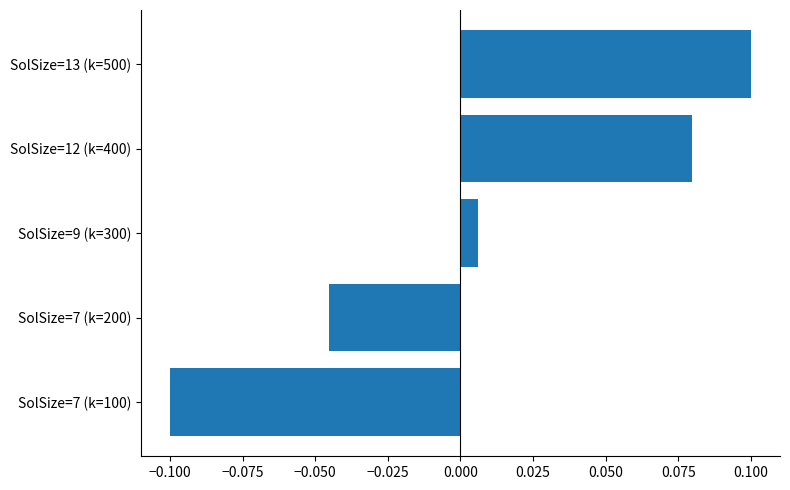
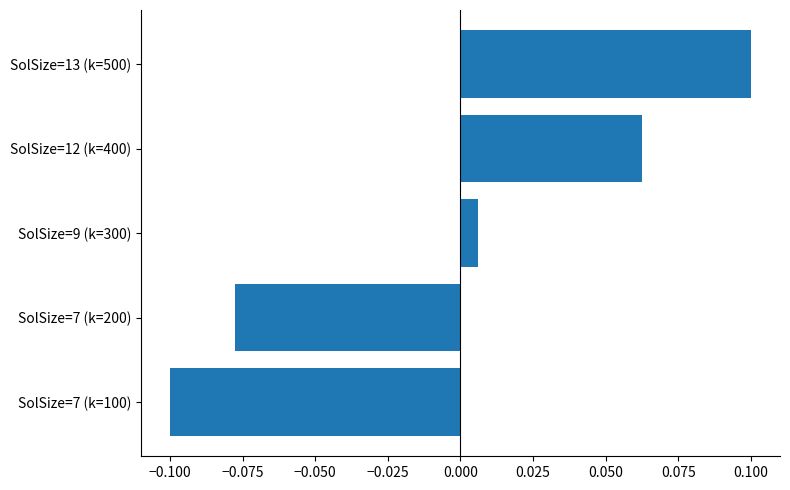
SolSize=12 (k=400): 0.080 -> 0.062
SolSize=7 (k=200): -0.045 -> -0.078
